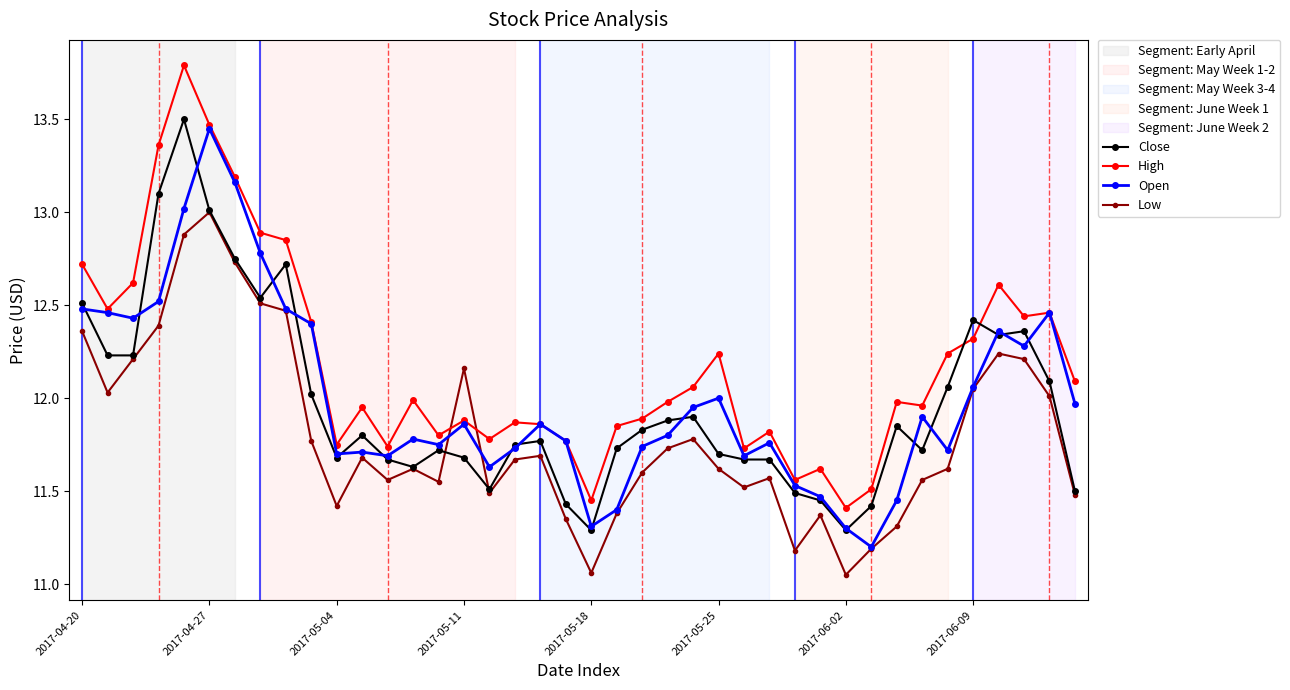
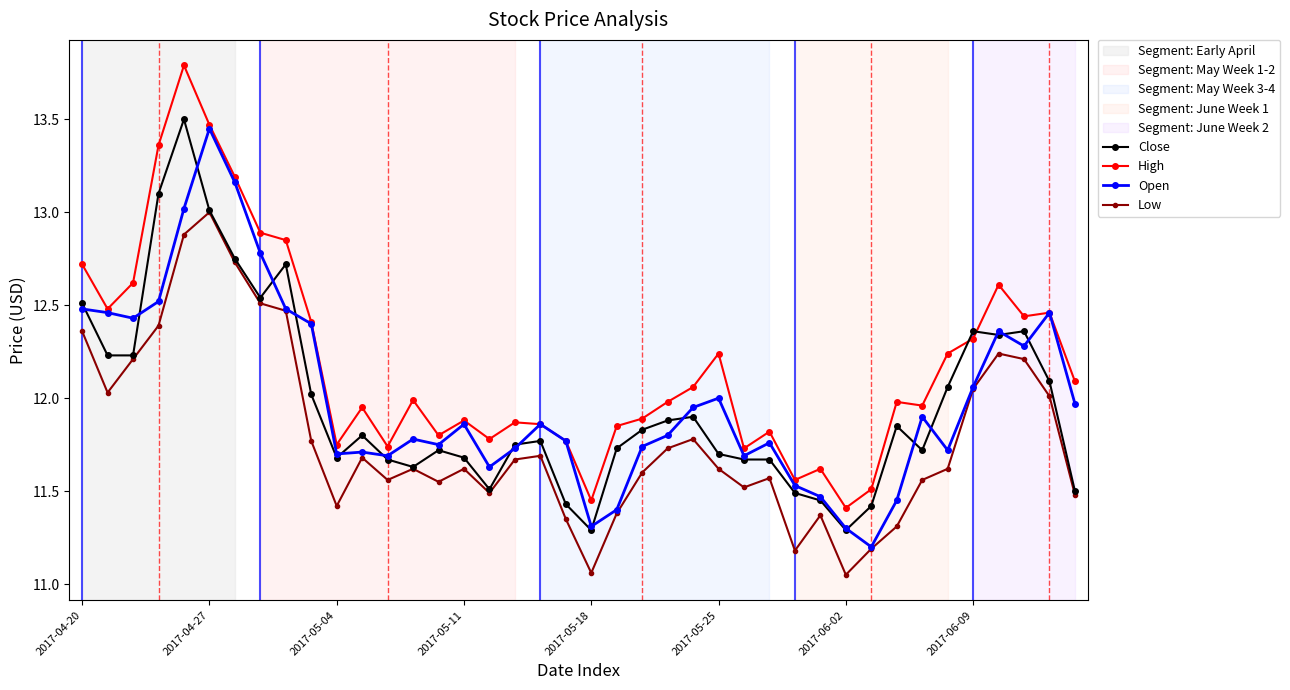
Low, 2017-05-11: 12.16 -> 11.62
Close, 2017-06-09: 12.42 -> 12.36
